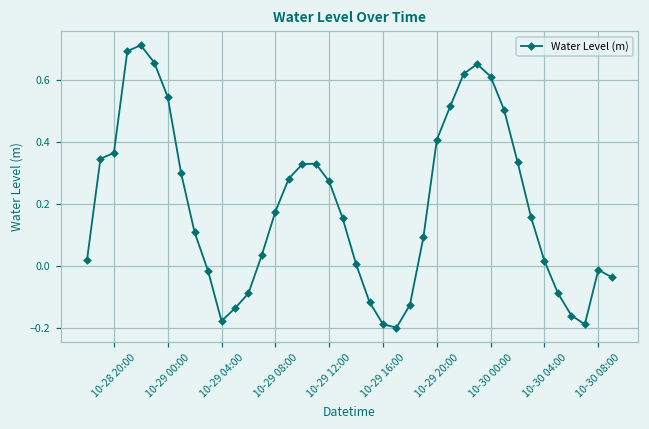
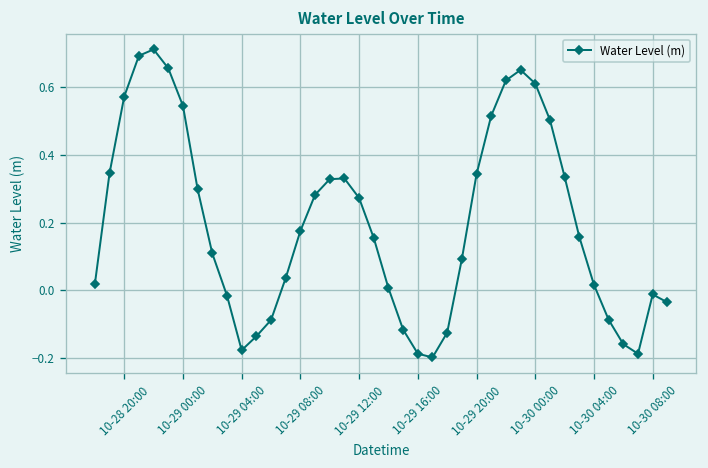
10-28 20:00: 0.37 -> 0.57
10-29 20:00: 0.41 -> 0.34
